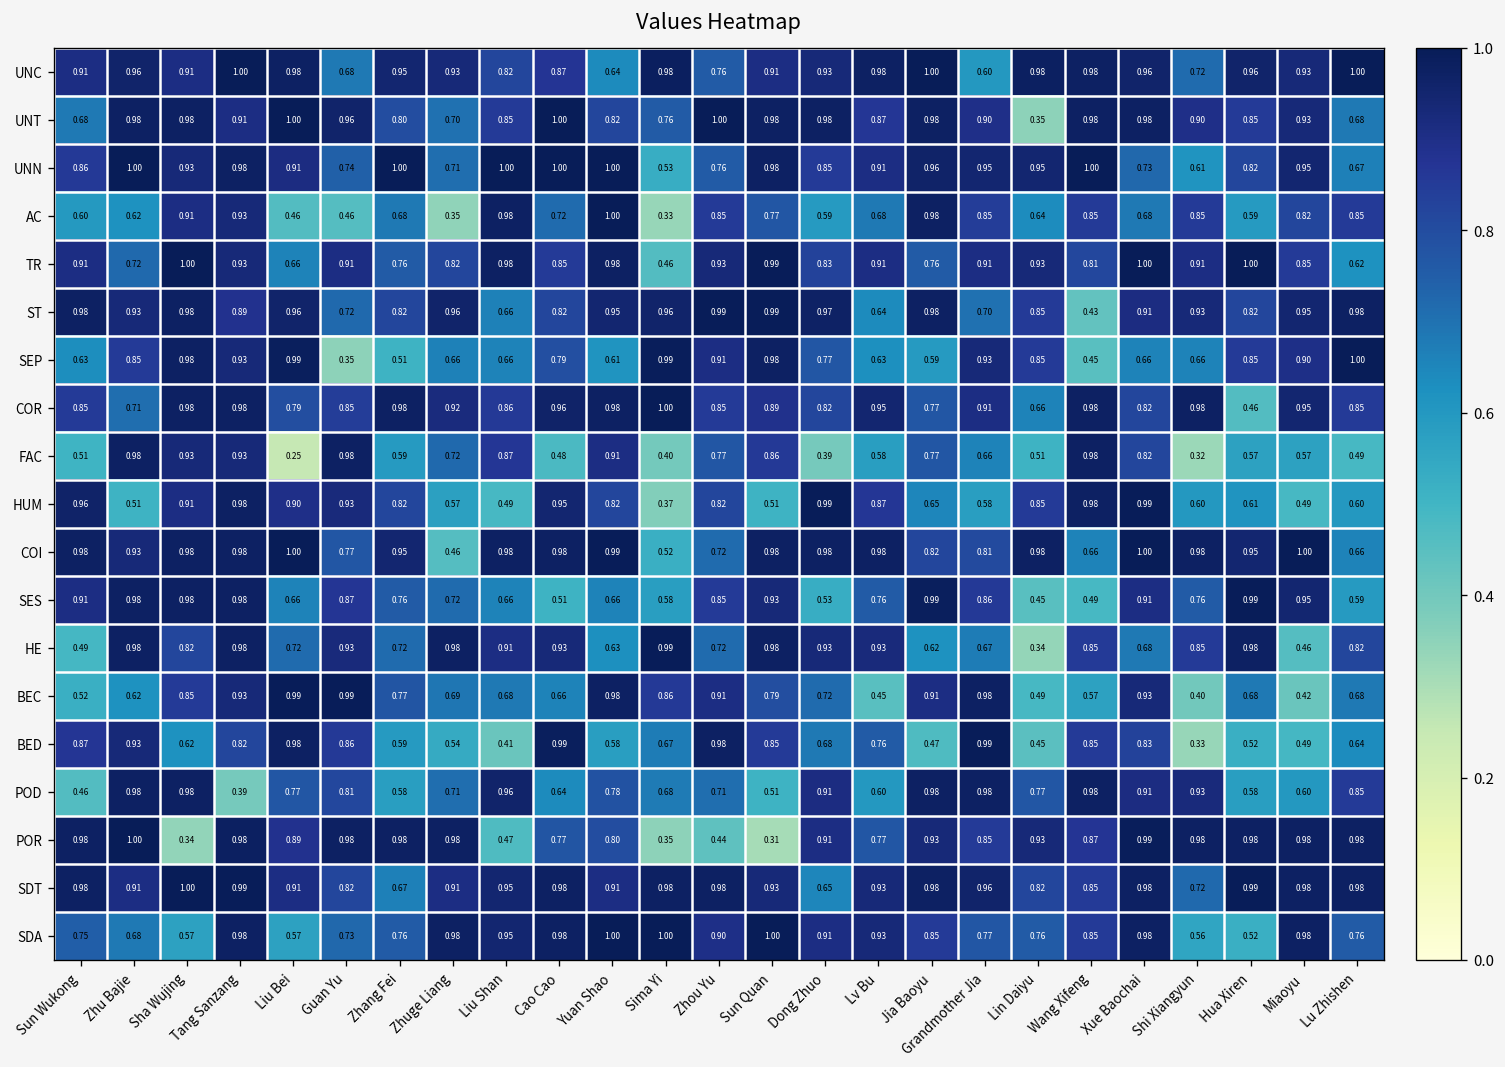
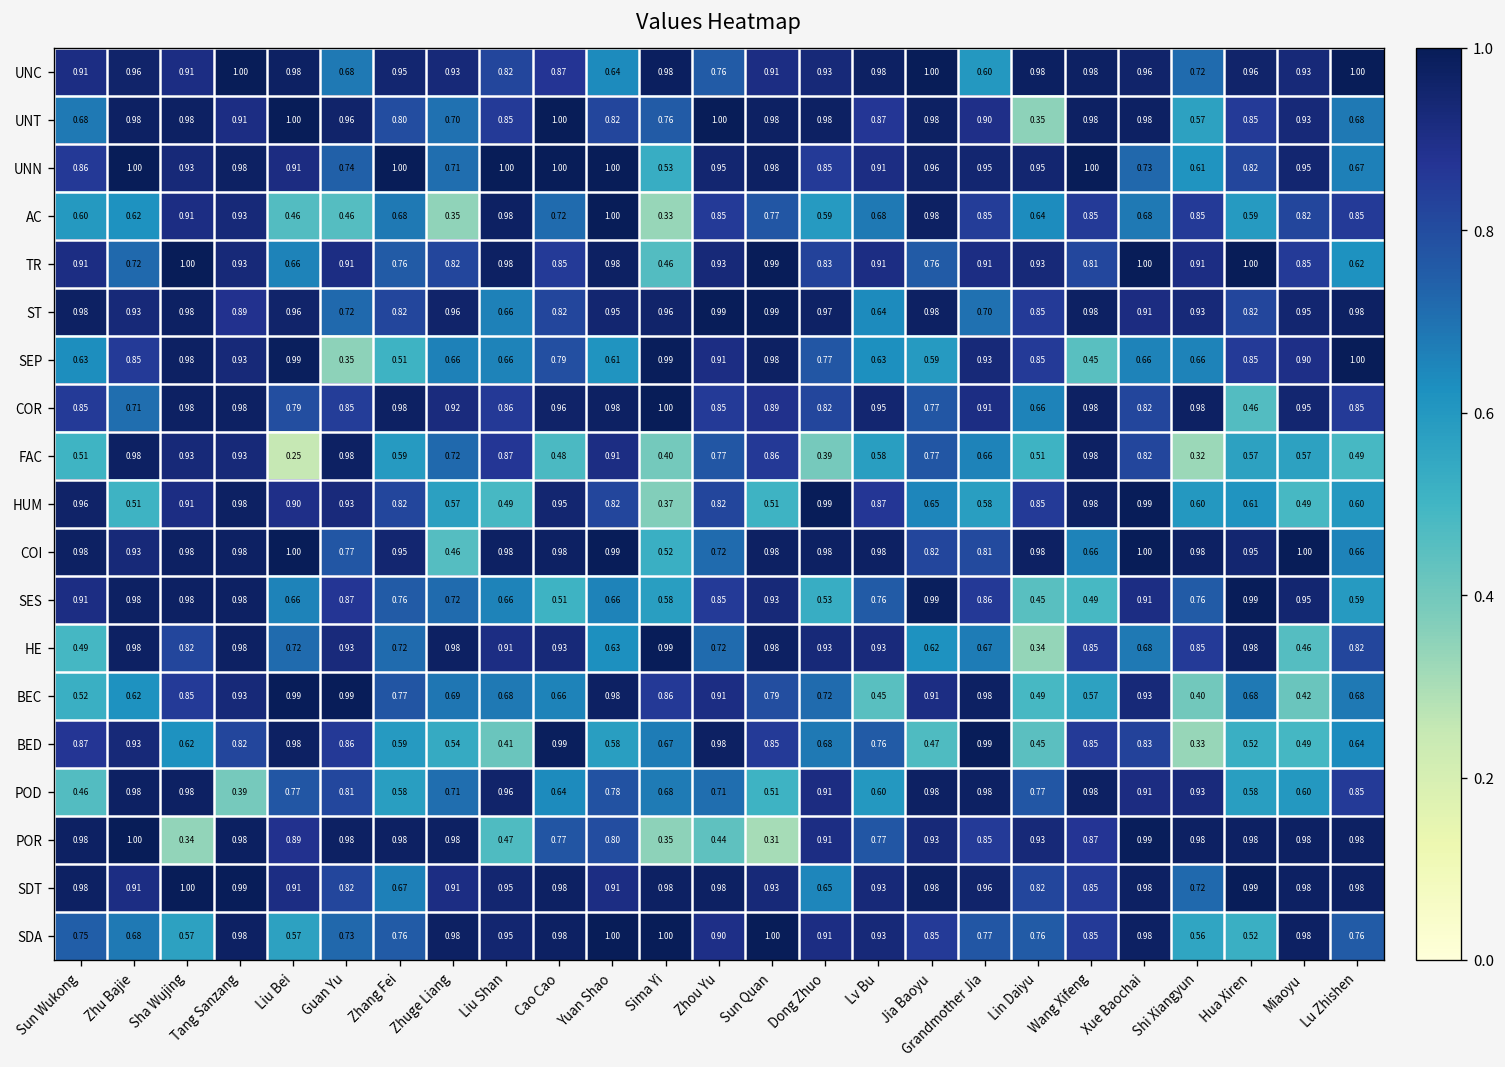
UNT, Shi Xiangyun: 0.90 -> 0.57
UNN, Zhou Yu: 0.76 -> 0.95
ST, Wang Xifeng: 0.43 -> 0.98
